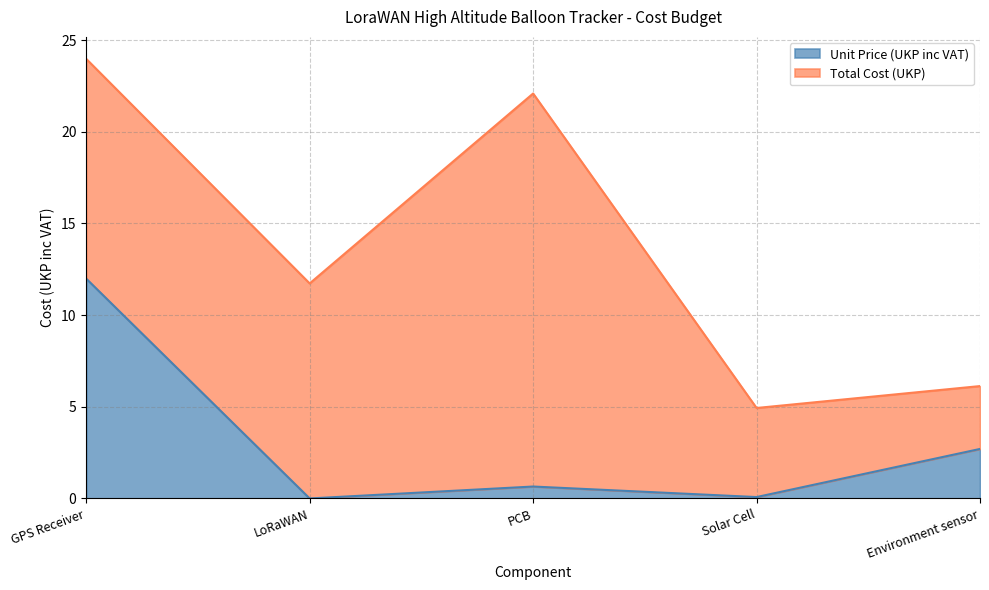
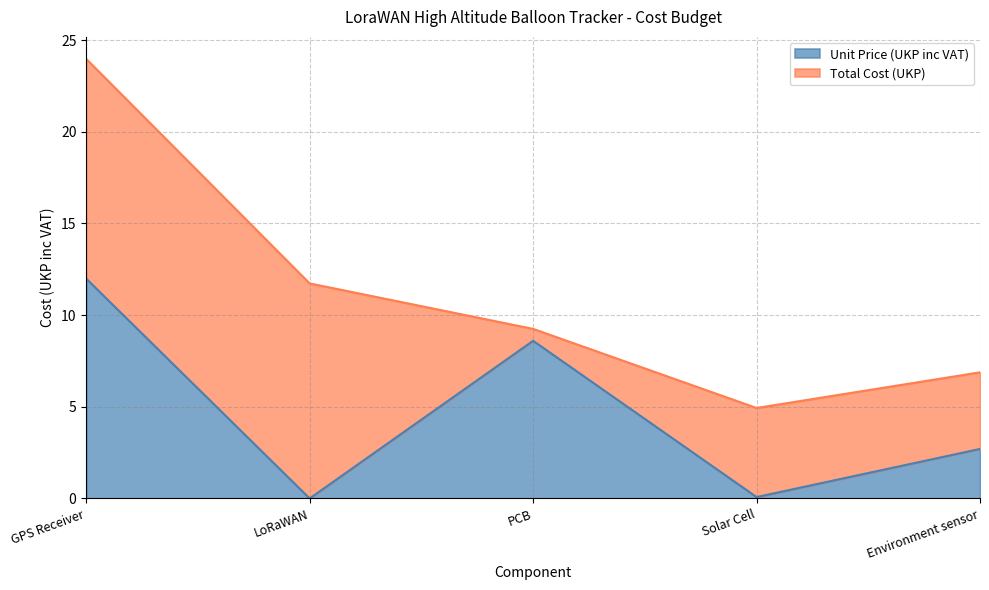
Unit Price (UKP inc VAT), PCB: 0.7 -> 8.6
Total Cost (UKP), PCB: 21.4 -> 0.7
Total Cost (UKP), Environment sensor: 3.4 -> 4.2
